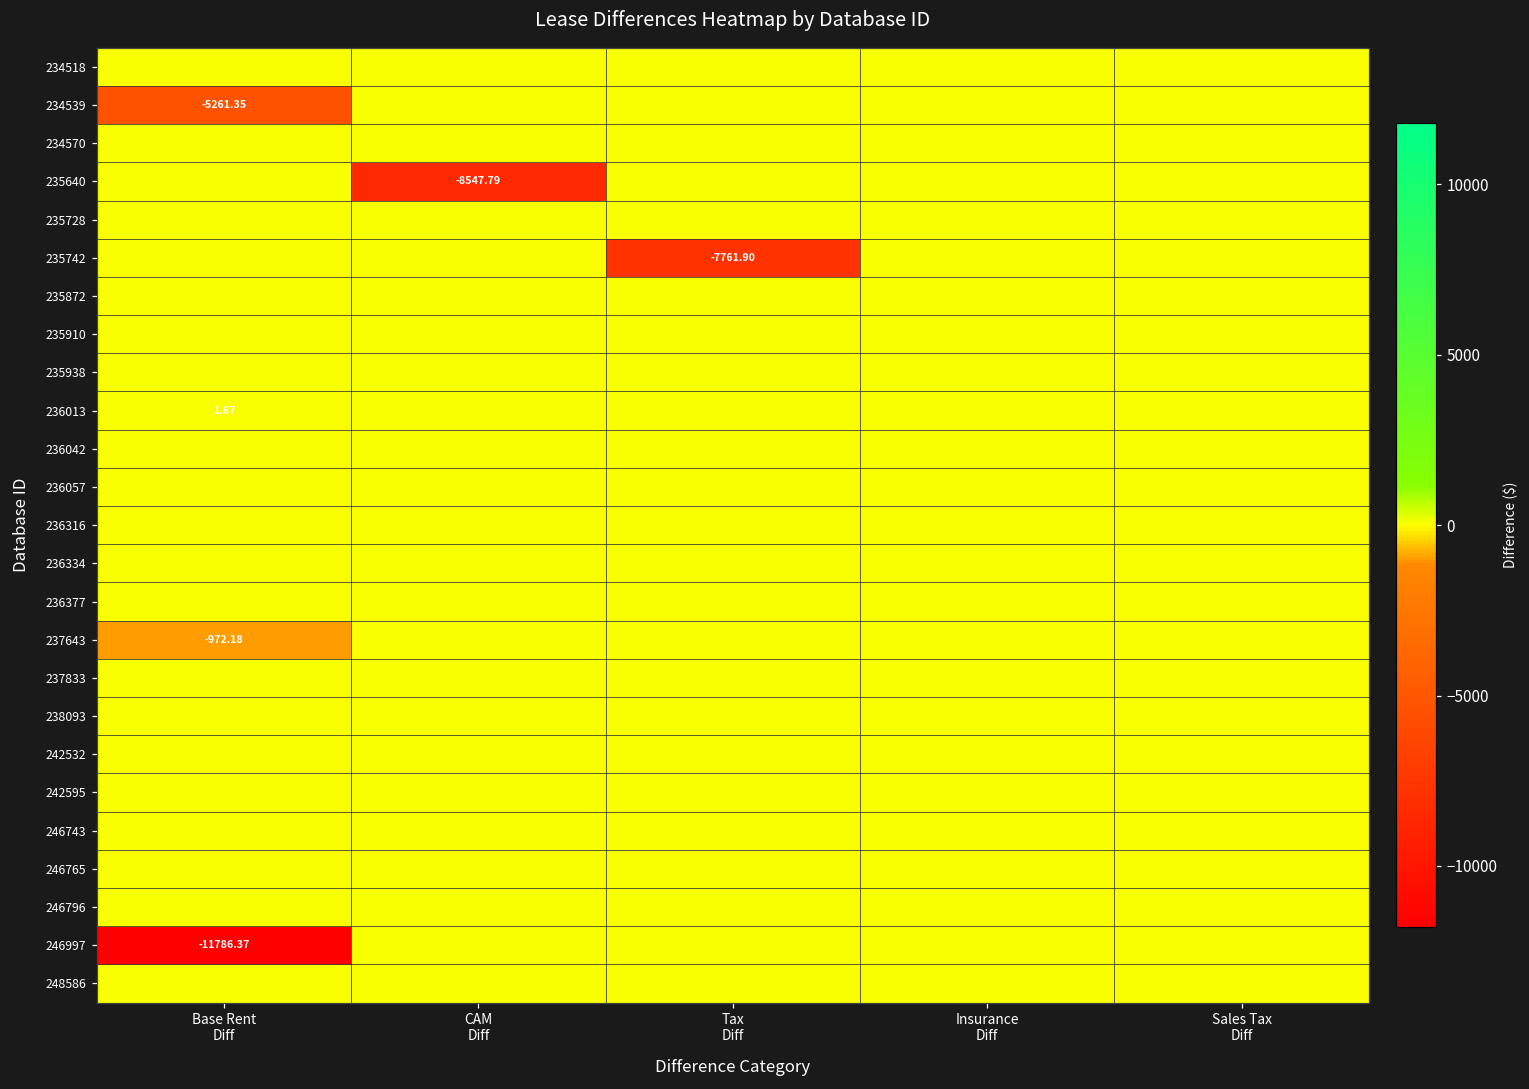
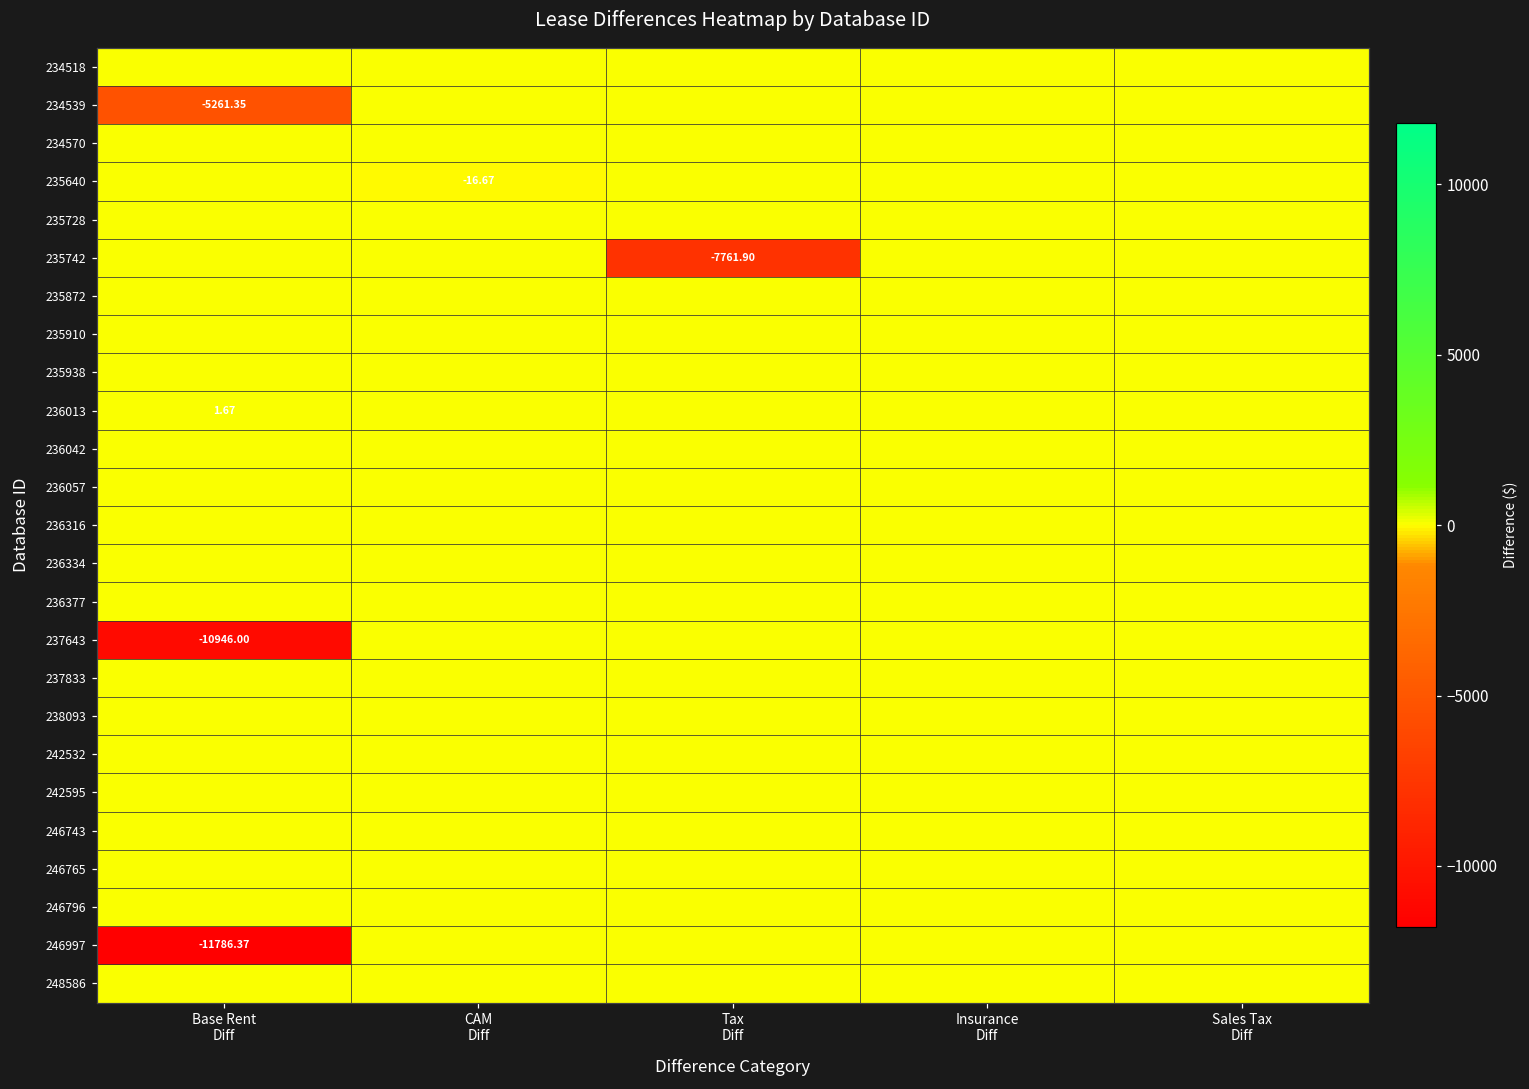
235640, CAM Diff: -8547.79 -> -16.67
237643, Base Rent Diff: -972.18 -> -10946.00
